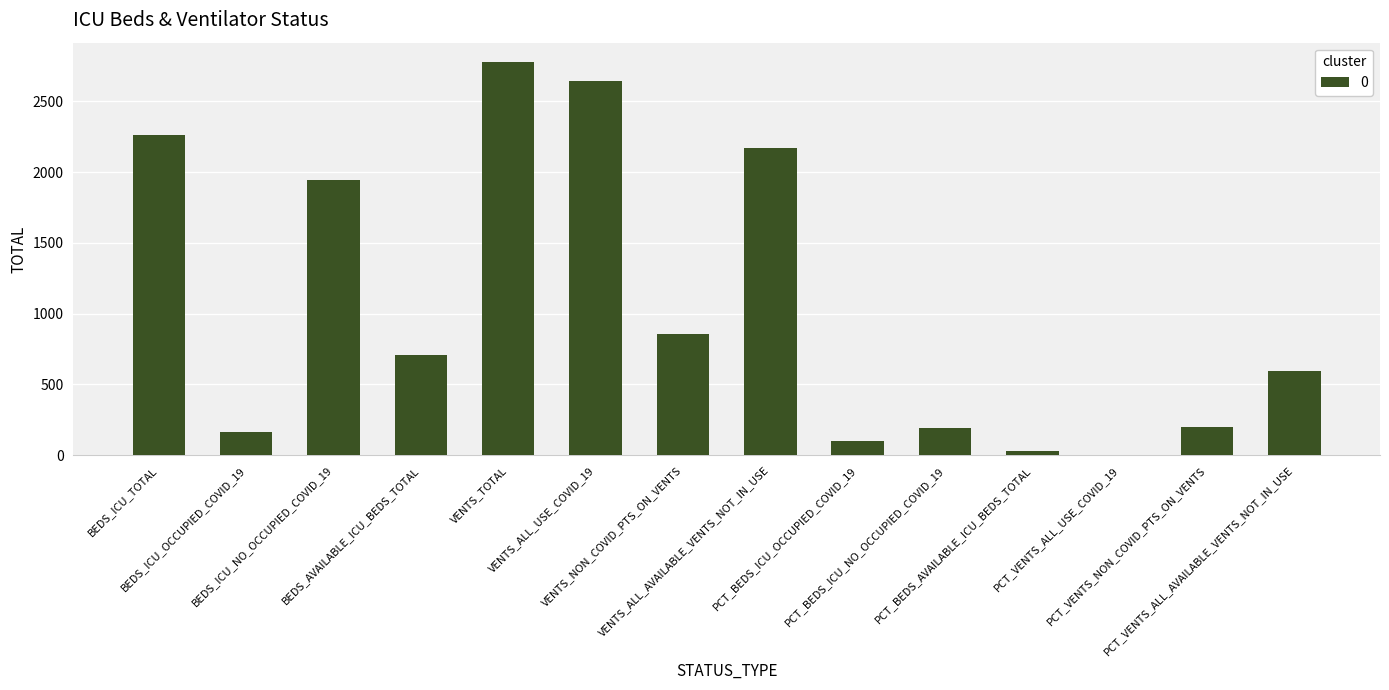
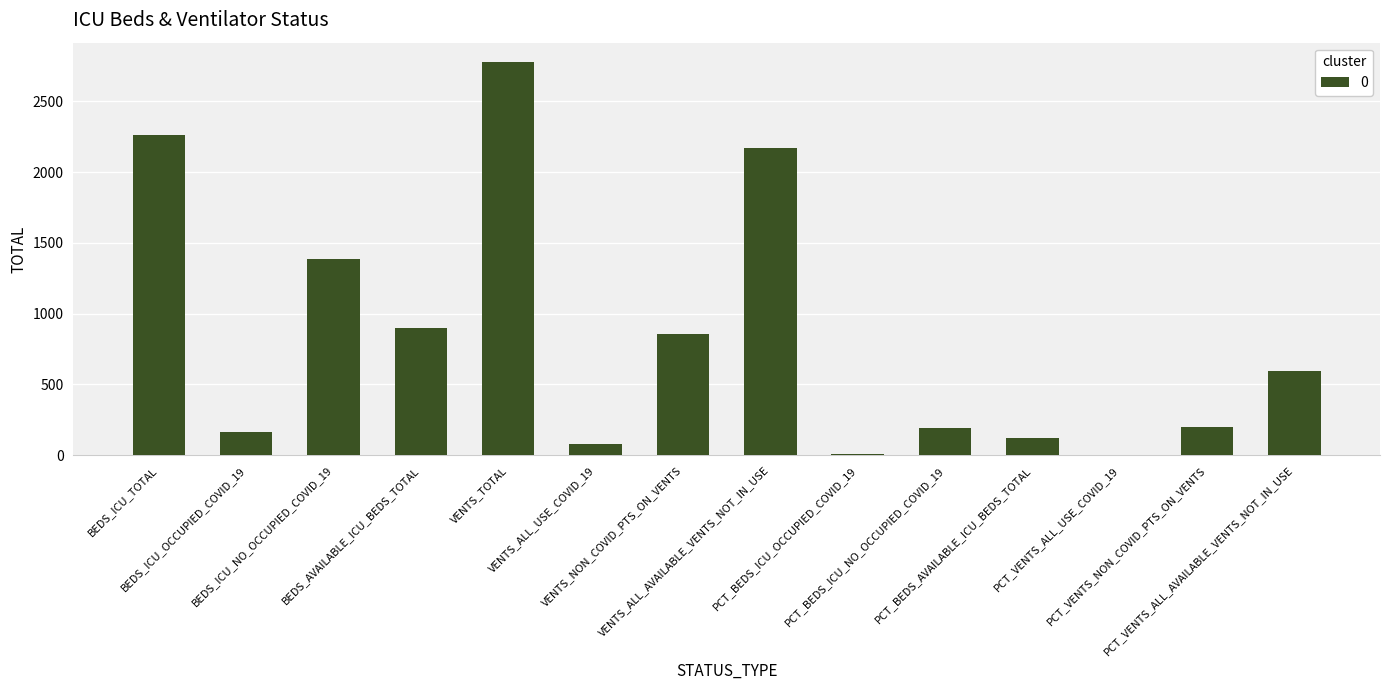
BEDS_ICU_NO_OCCUPIED_COVID_19: 1940 -> 1390
BEDS_AVAILABLE_ICU_BEDS_TOTAL: 710 -> 900
VENTS_ALL_USE_COVID_19: 2640 -> 80
PCT_BEDS_ICU_OCCUPIED_COVID_19: 100 -> 10
PCT_BEDS_AVAILABLE_ICU_BEDS_TOTAL: 30 -> 120
